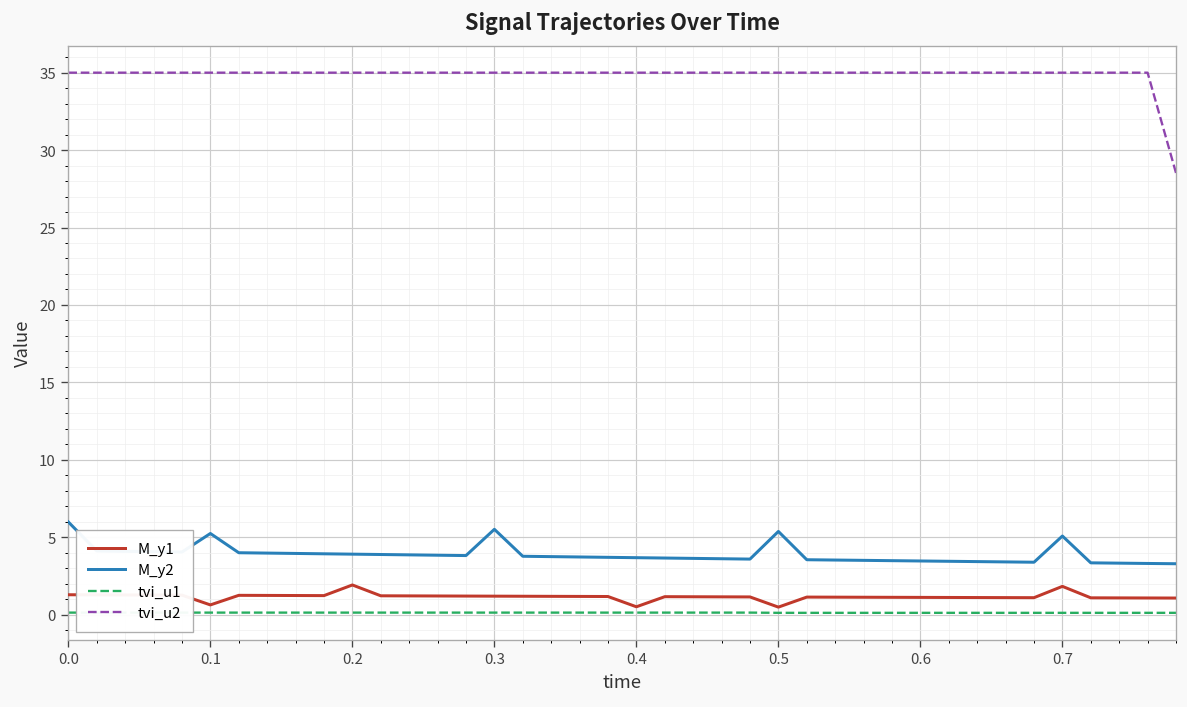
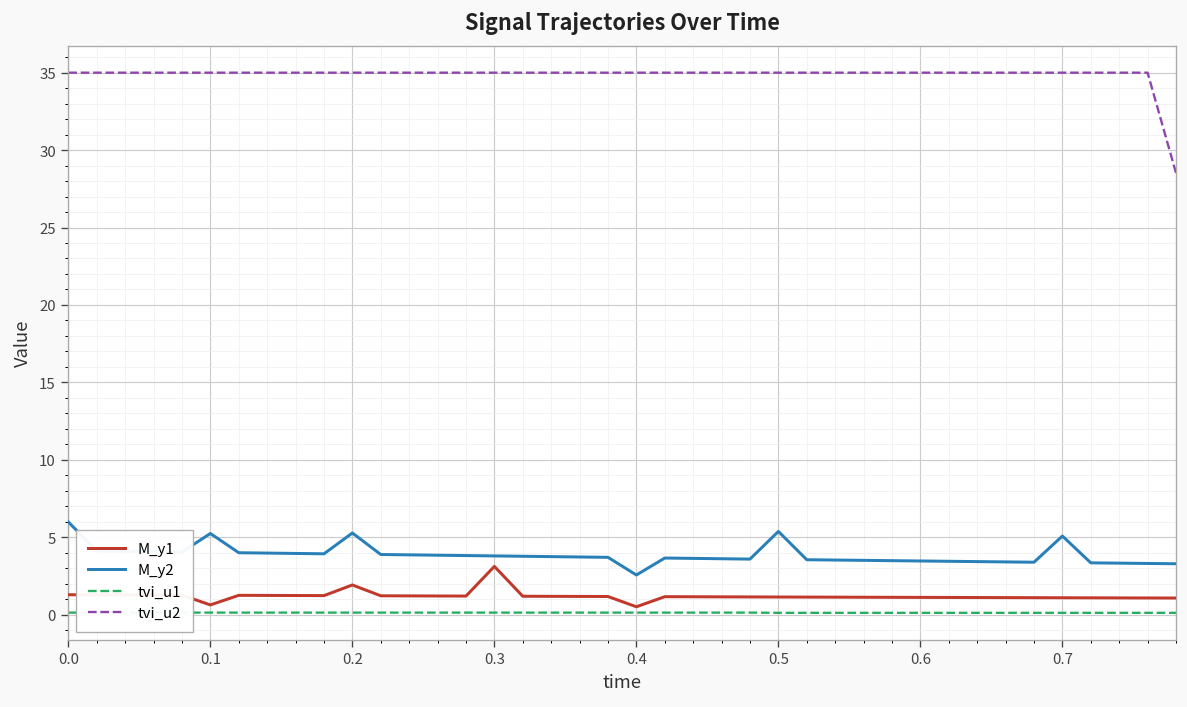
M_y2, 0.2: 3.9 -> 5.3
M_y1, 0.3: 1.2 -> 3.1
M_y2, 0.3: 5.5 -> 3.8
M_y2, 0.4: 3.7 -> 2.6
M_y1, 0.5: 0.5 -> 1.1
M_y1, 0.7: 1.8 -> 1.1
